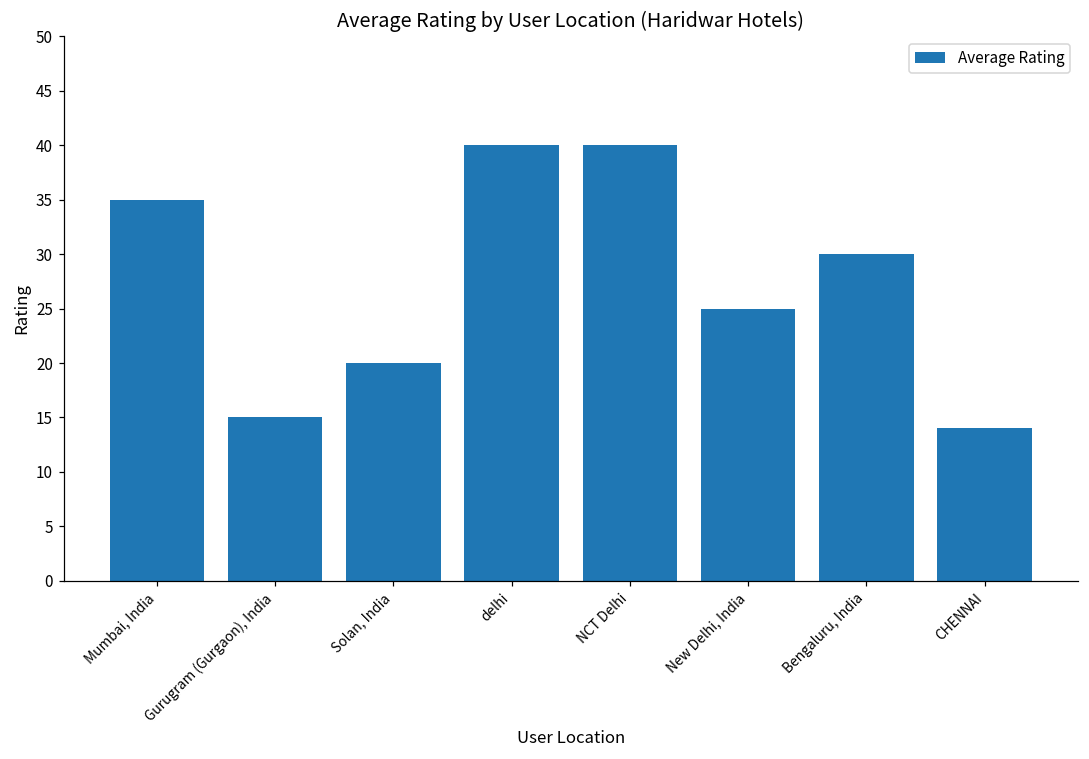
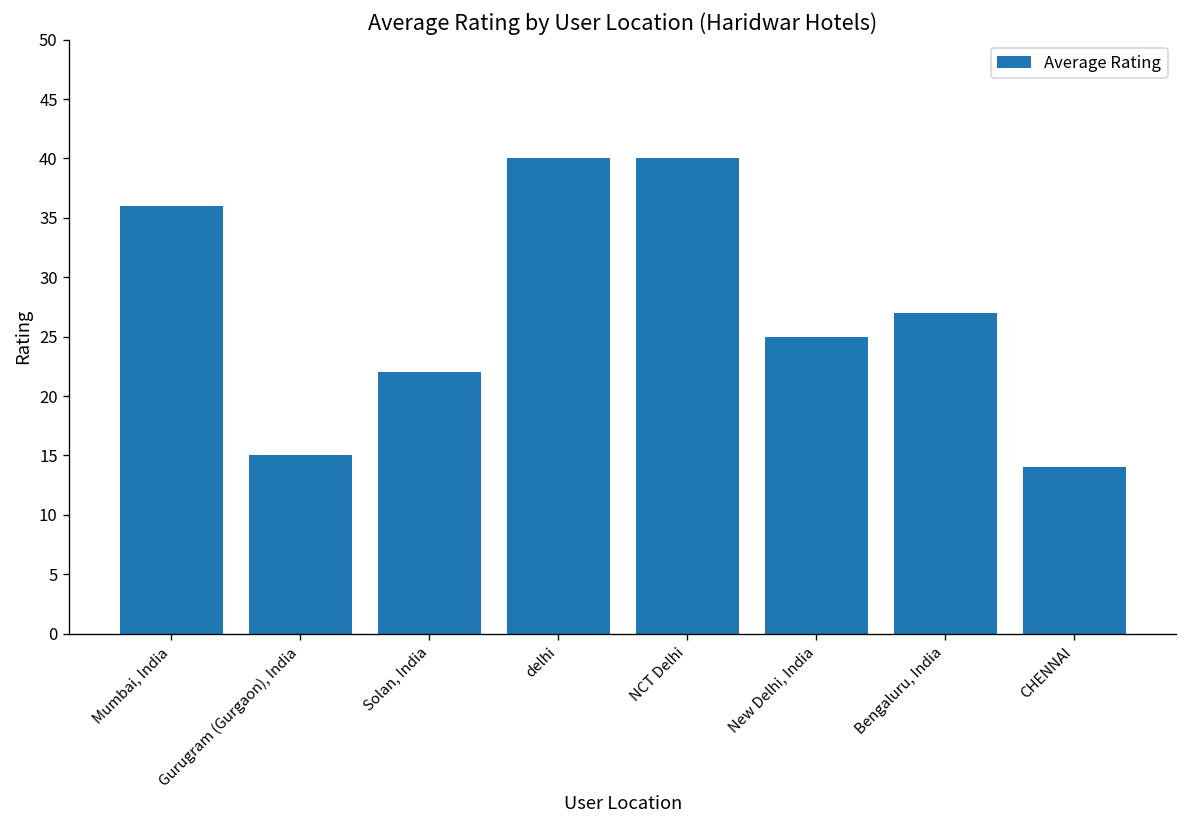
Mumbai, India: 35 -> 36
Solan, India: 20 -> 22
Bengaluru, India: 30 -> 27
